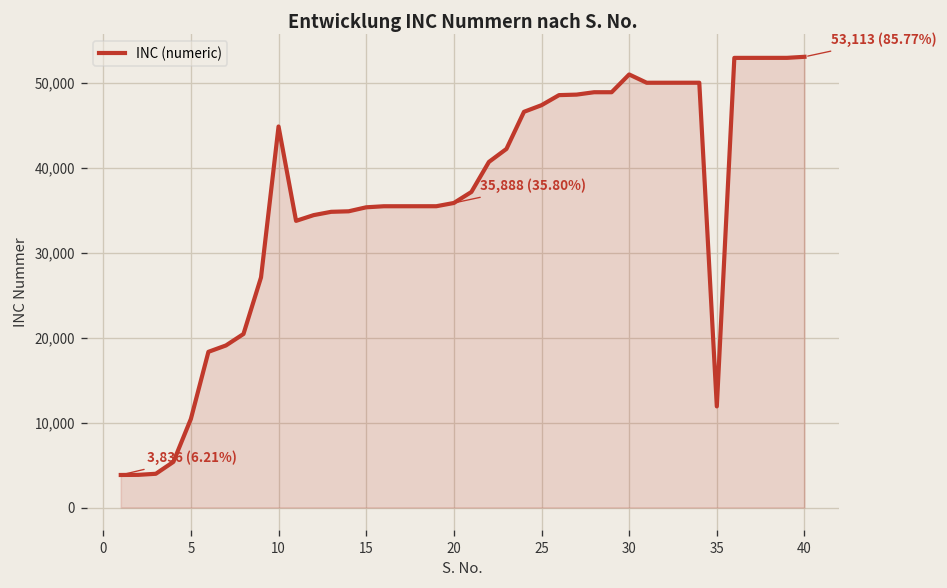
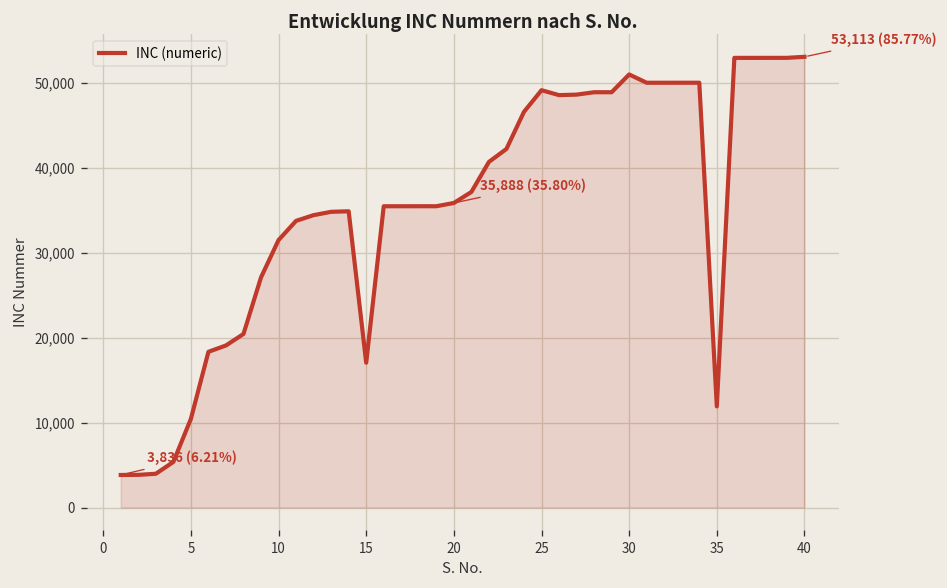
10: 45,000 -> 32,000
15: 35,000 -> 17,000
25: 47,000 -> 49,000
